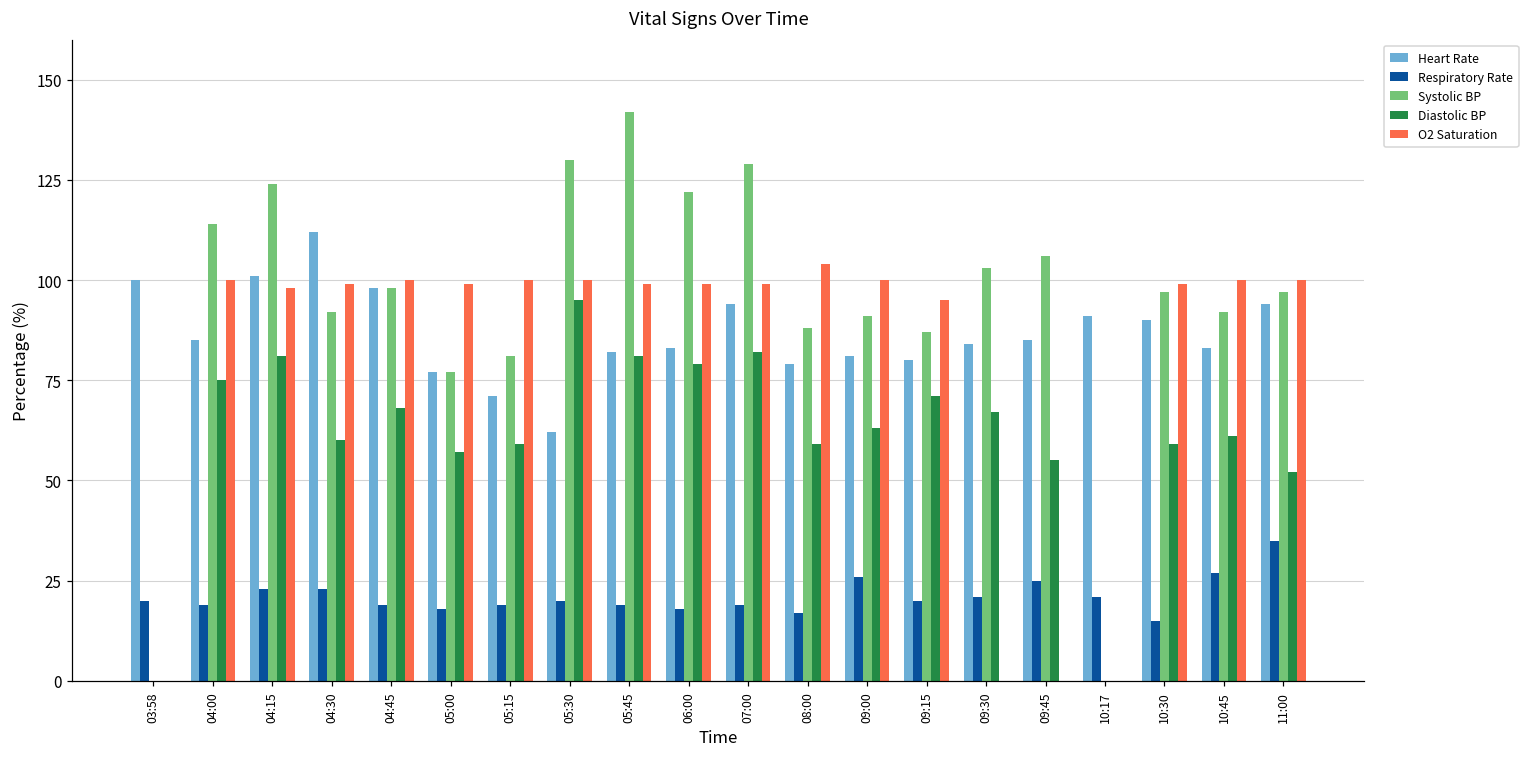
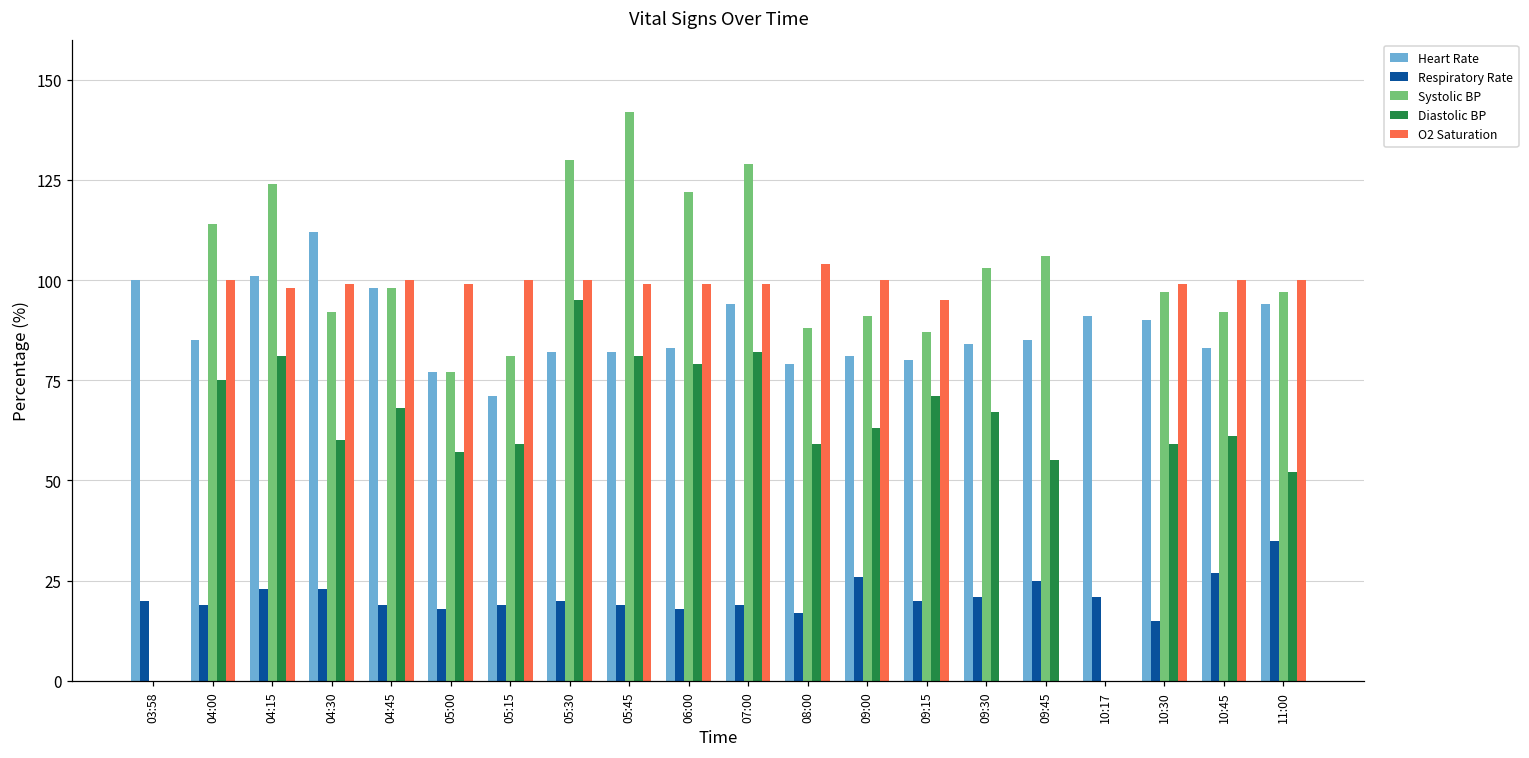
Heart Rate, 05:30: 62 -> 82
